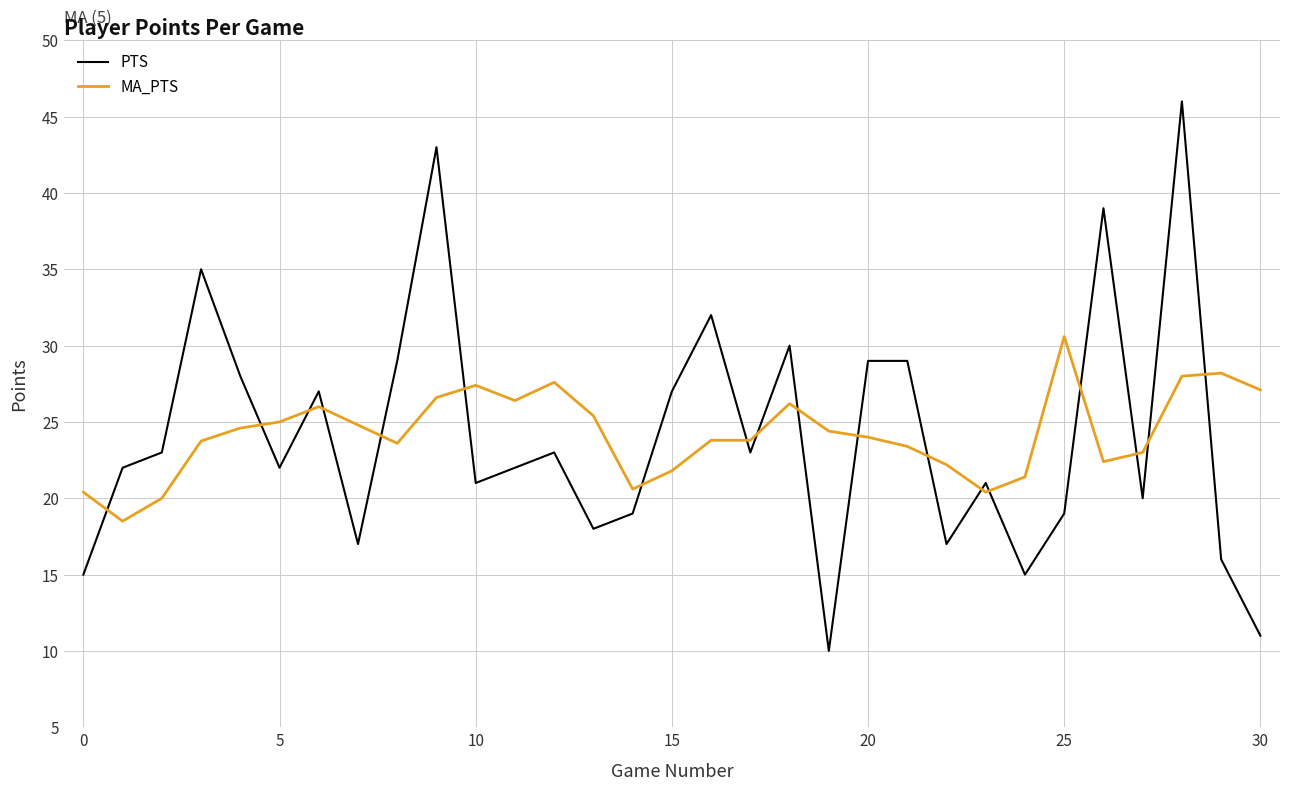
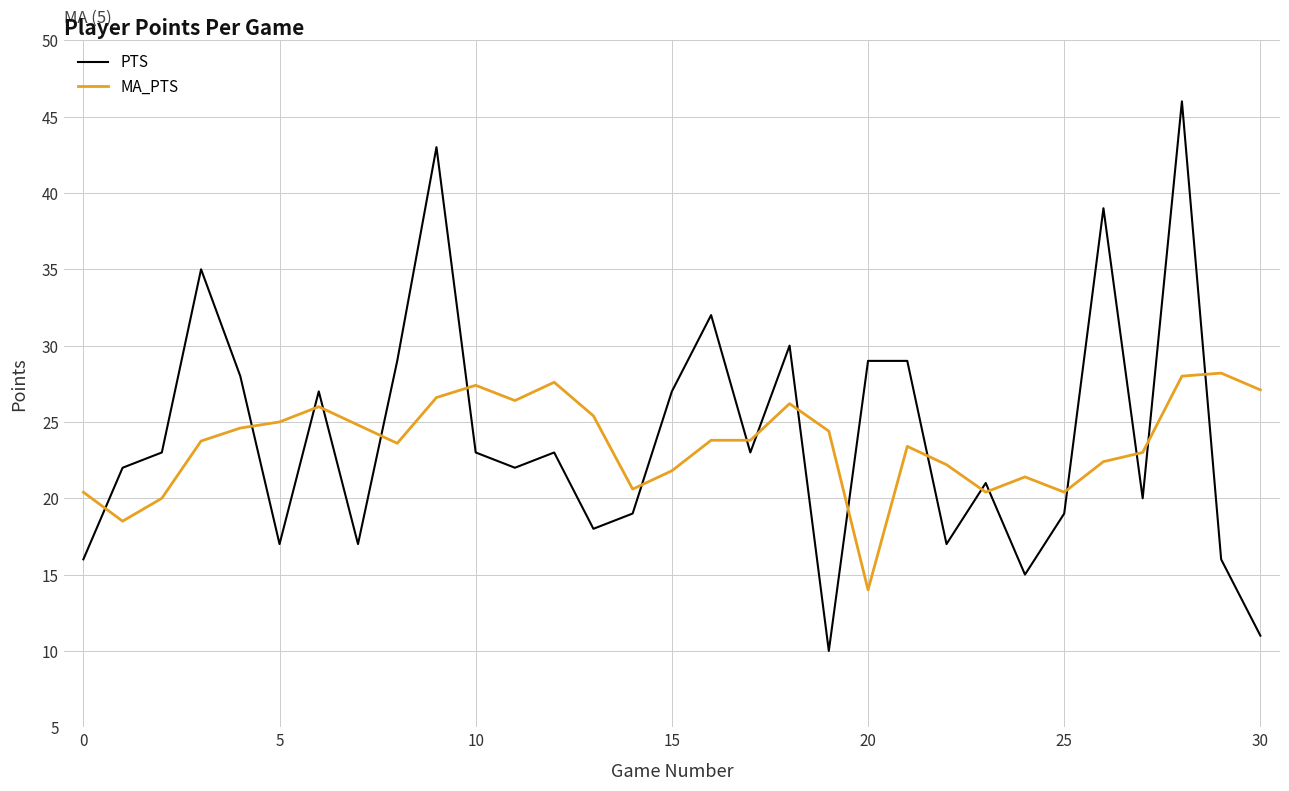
PTS, 0: 15 -> 16
PTS, 5: 22 -> 17
PTS, 10: 21 -> 23
MA_PTS, 20: 24 -> 14
MA_PTS, 25: 30.6 -> 20.4
